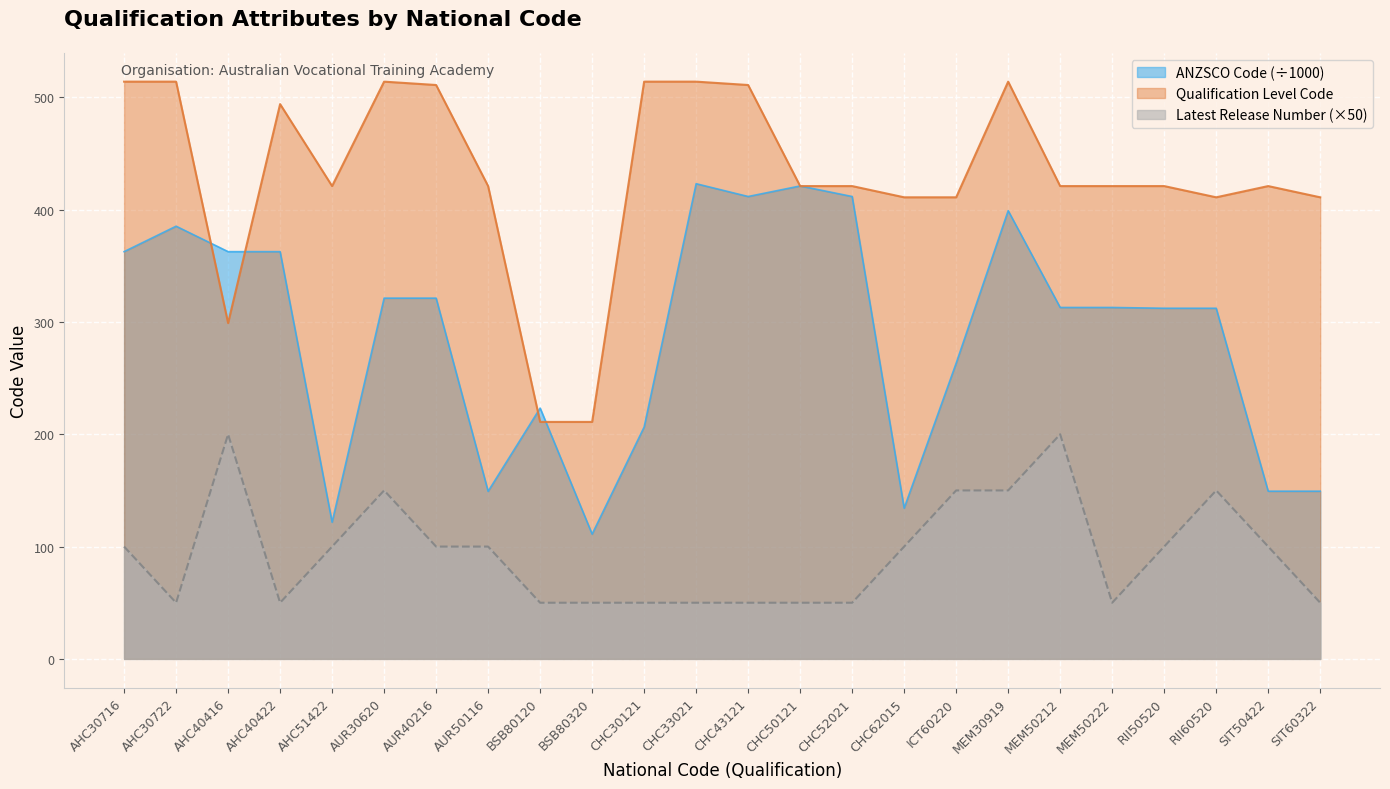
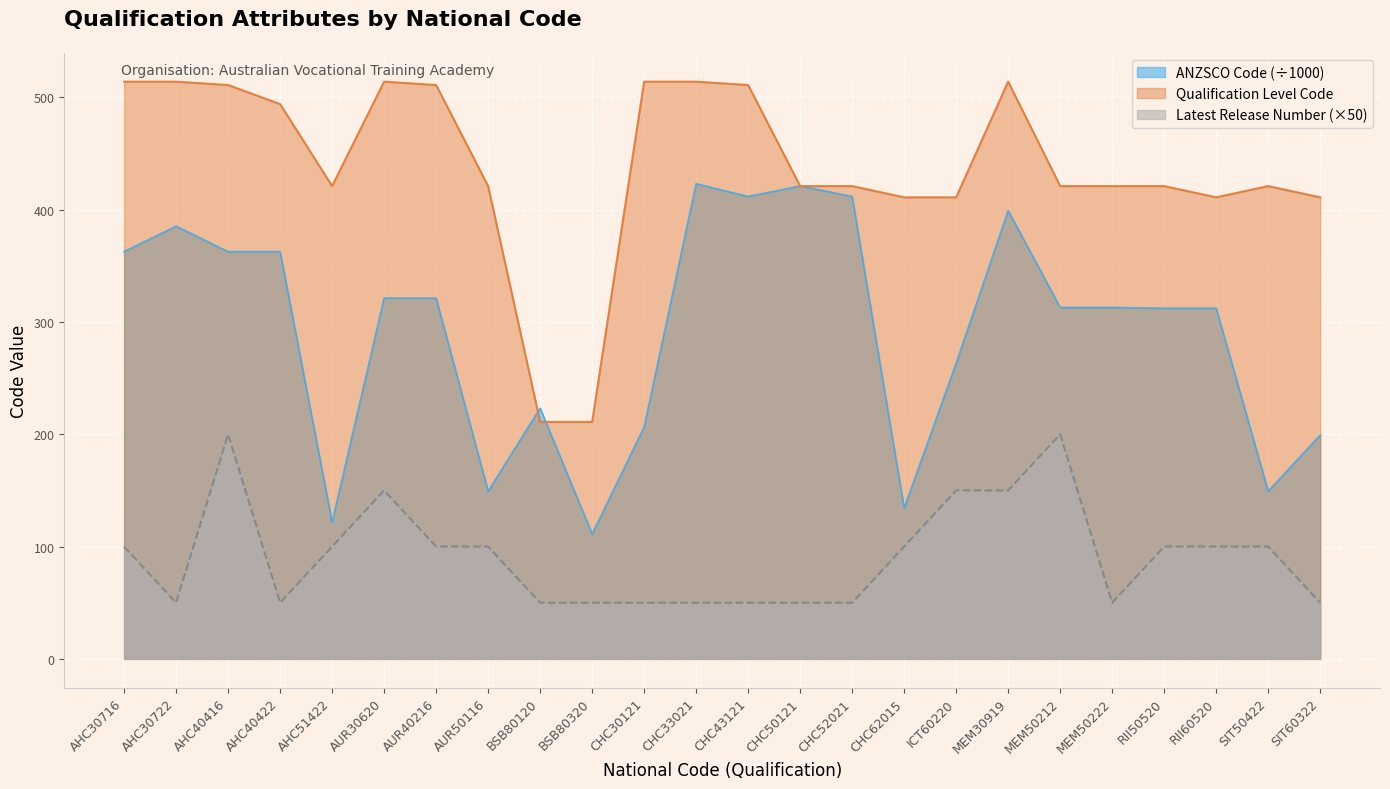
Qualification Level Code, AHC40416: 299 -> 511
Latest Release Number (×50), RII60520: 150 -> 100
ANZSCO Code (÷1000), SIT60322: 149 -> 199
